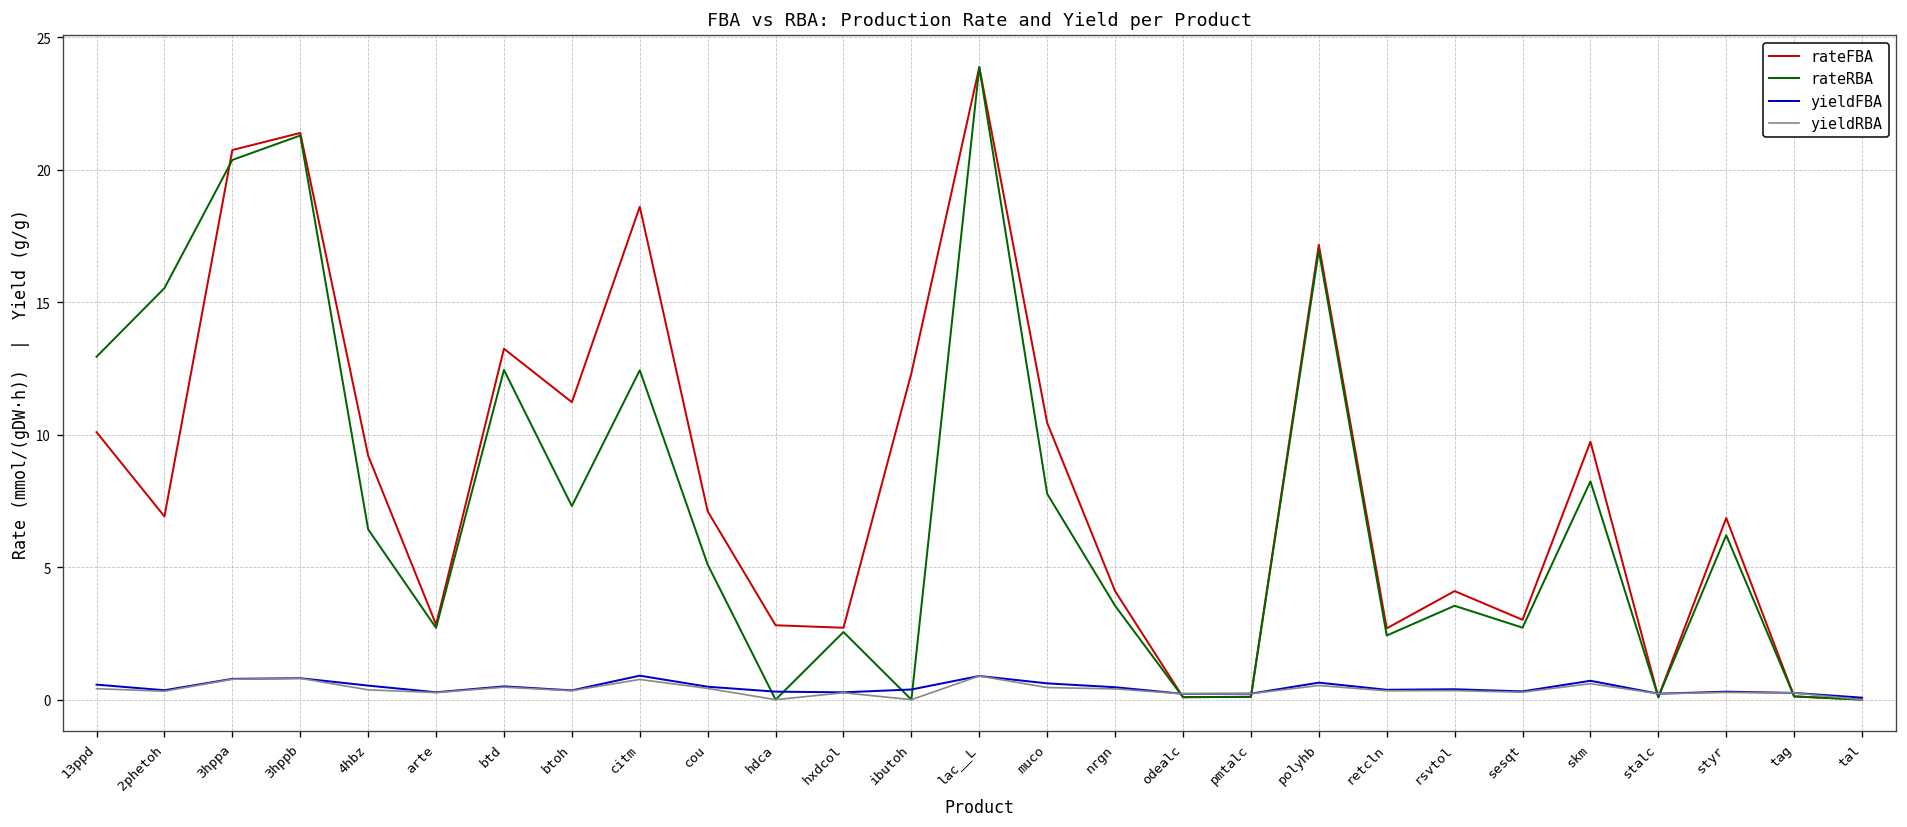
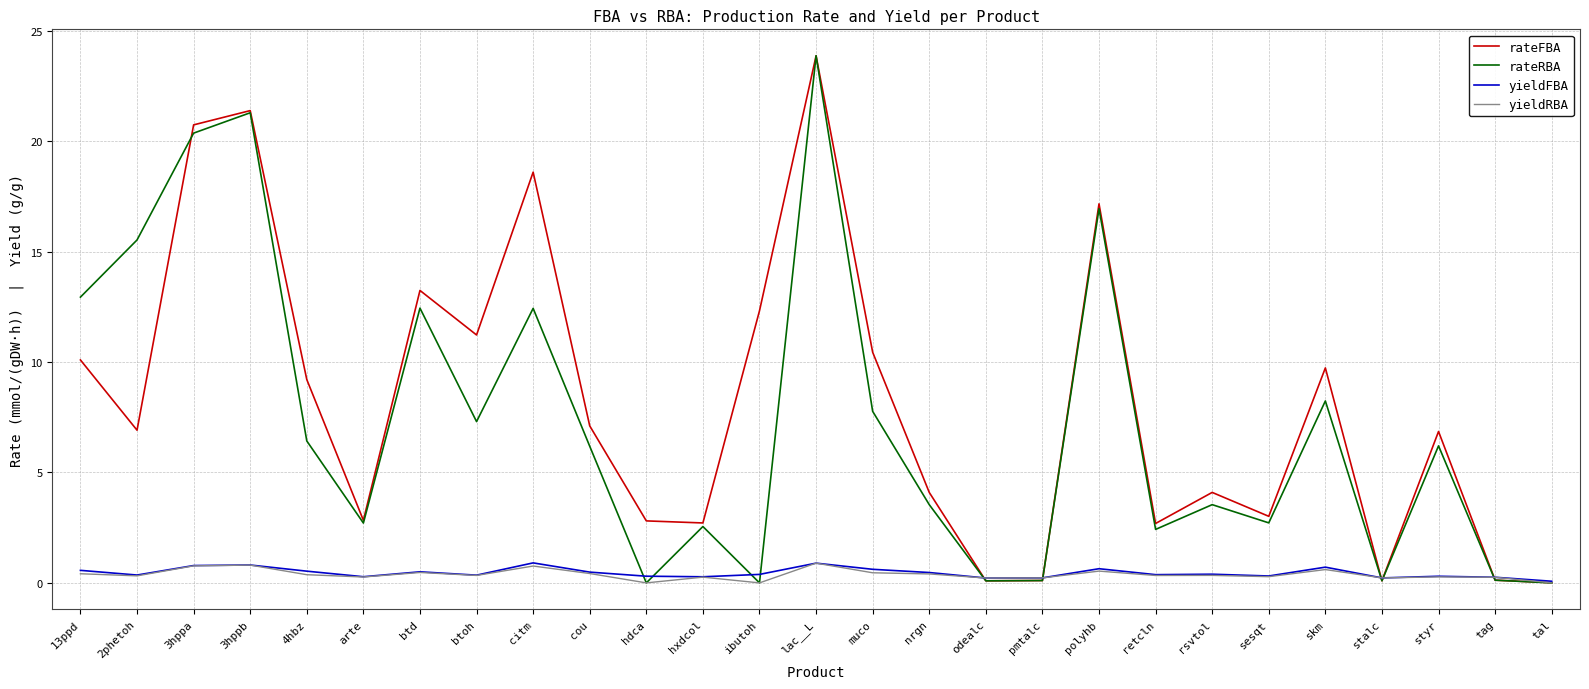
rateRBA, cou: 5.1 -> 6.2
